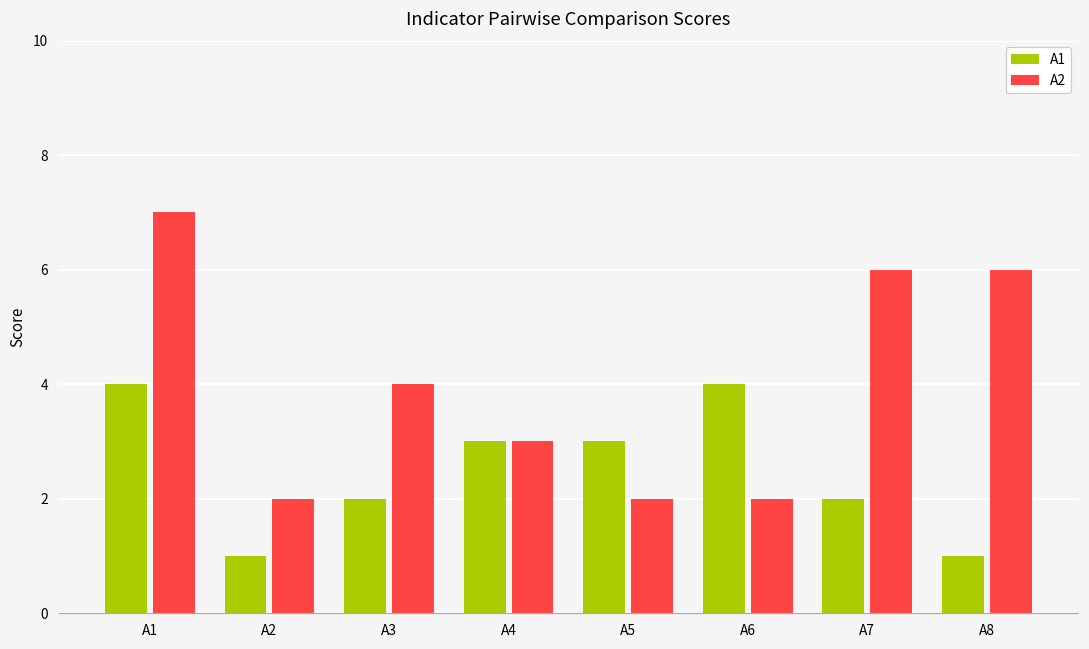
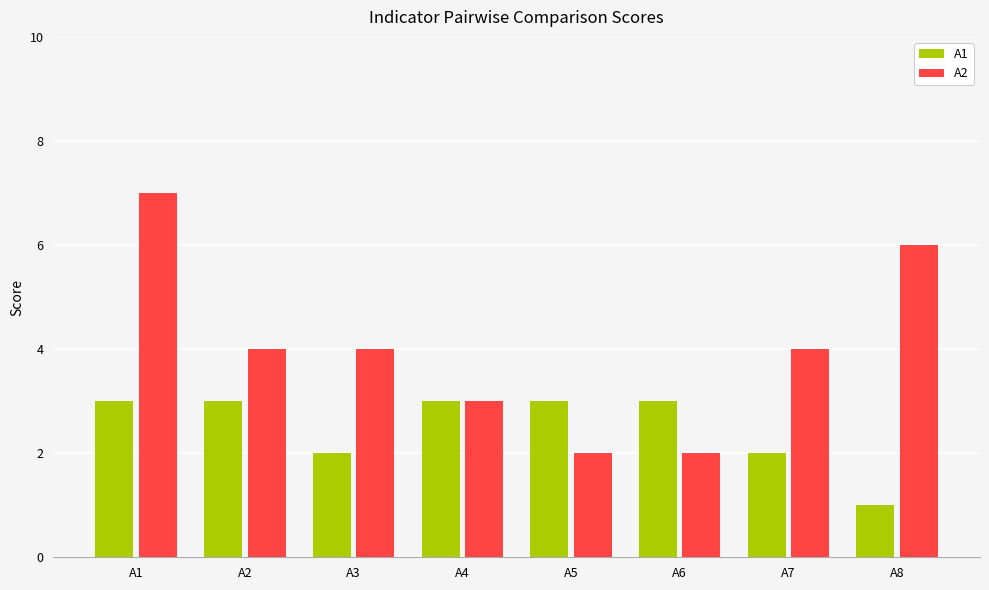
A1, A1: 4 -> 3
A1, A2: 1 -> 3
A2, A2: 2 -> 4
A1, A6: 4 -> 3
A2, A7: 6 -> 4
